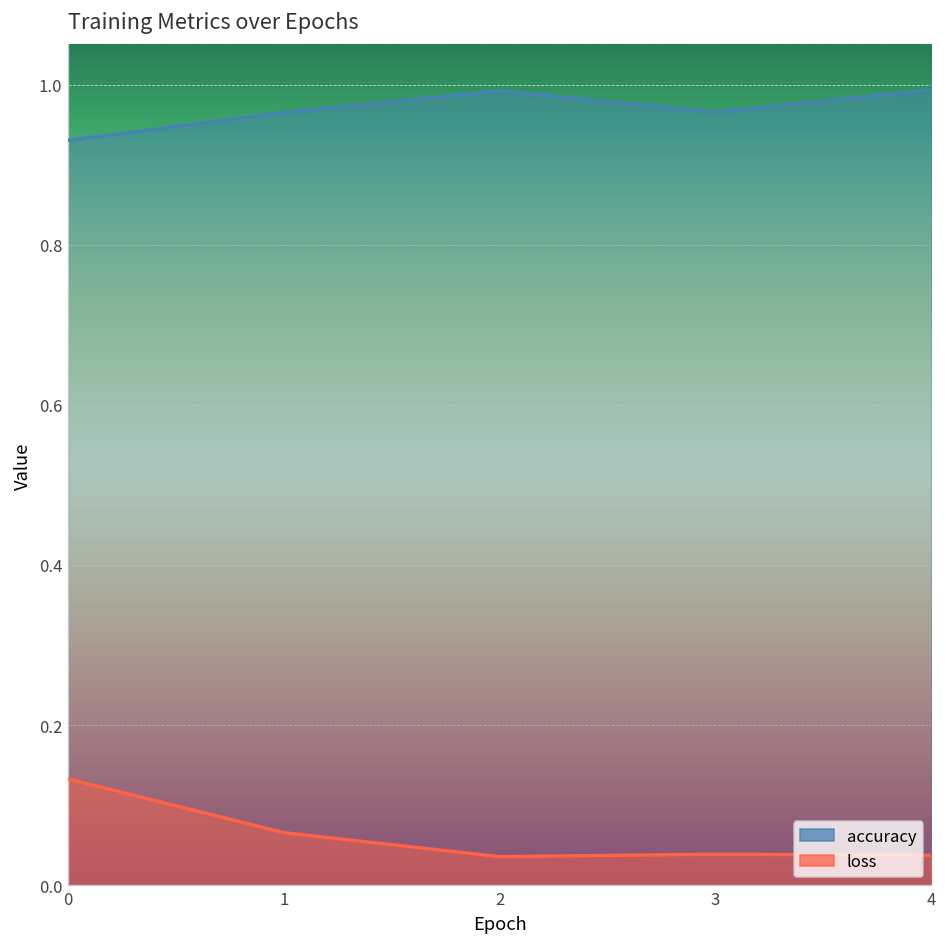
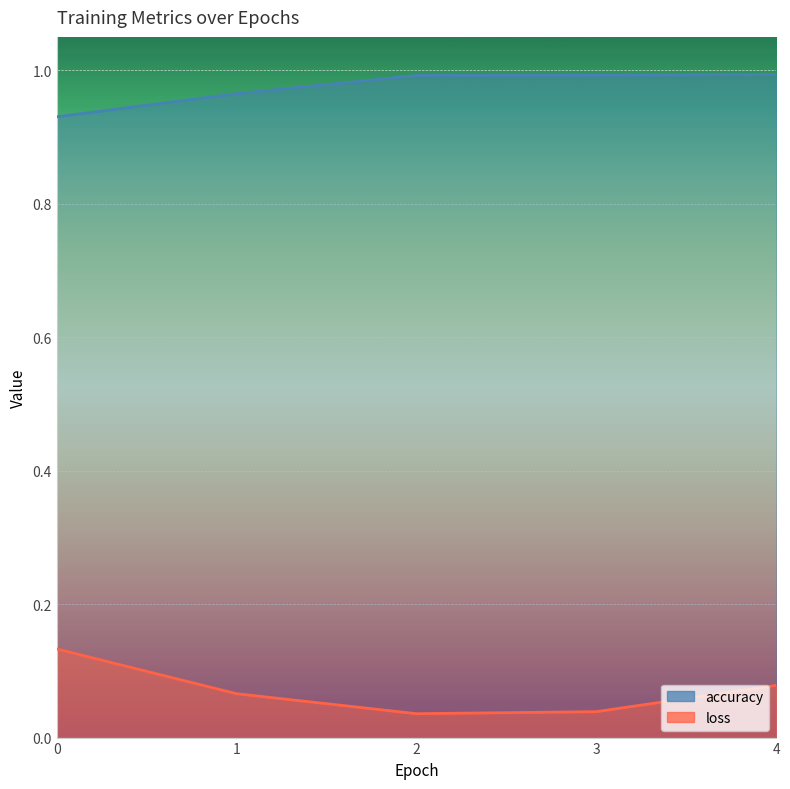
accuracy, 3: 0.97 -> 0.99
loss, 4: 0.04 -> 0.08
